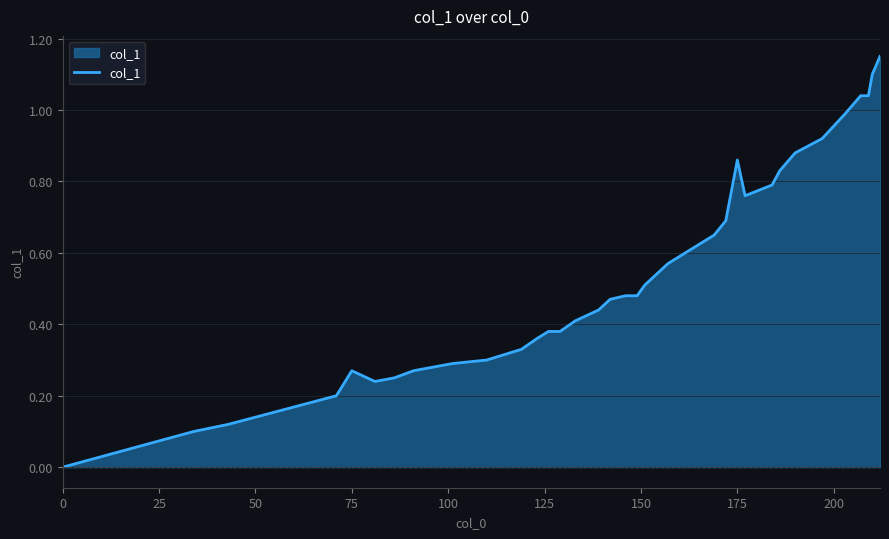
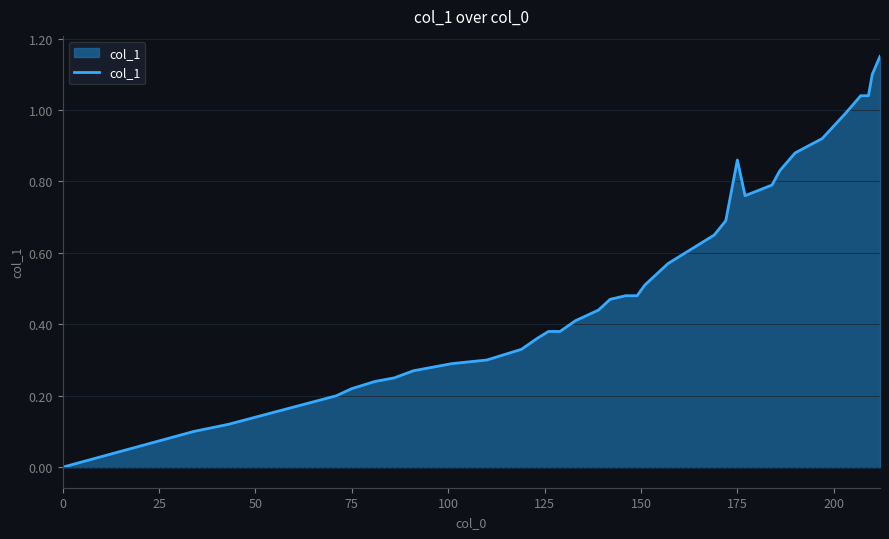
75: 0.27 -> 0.22
